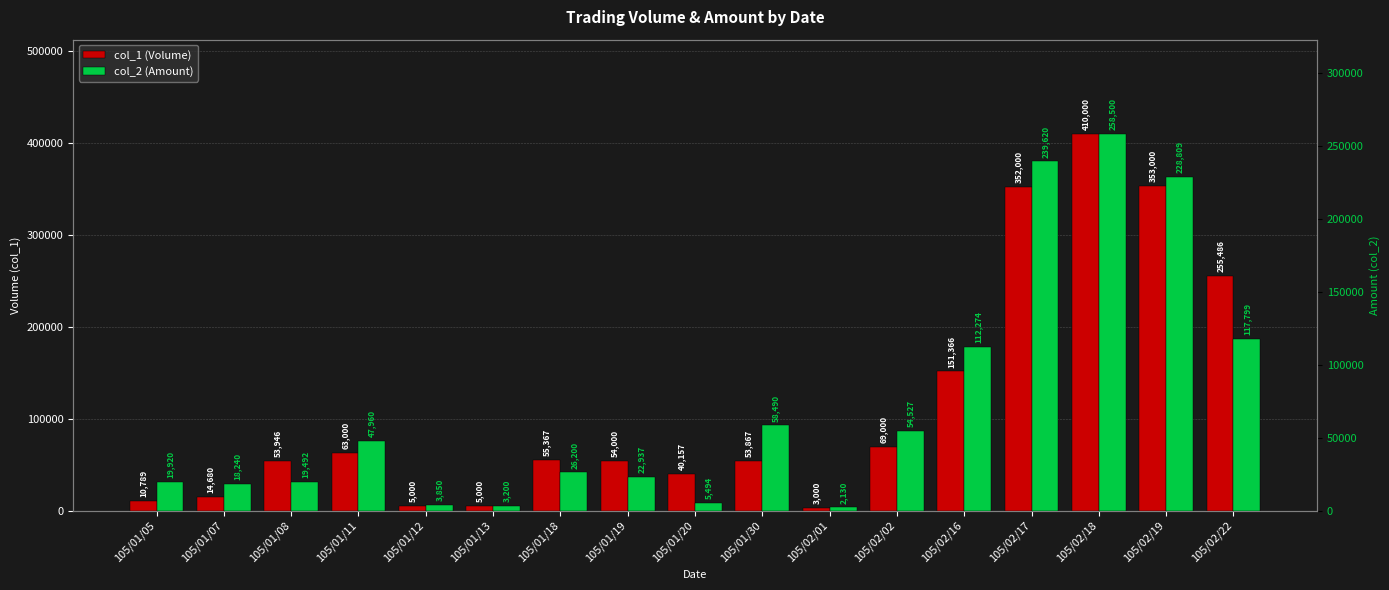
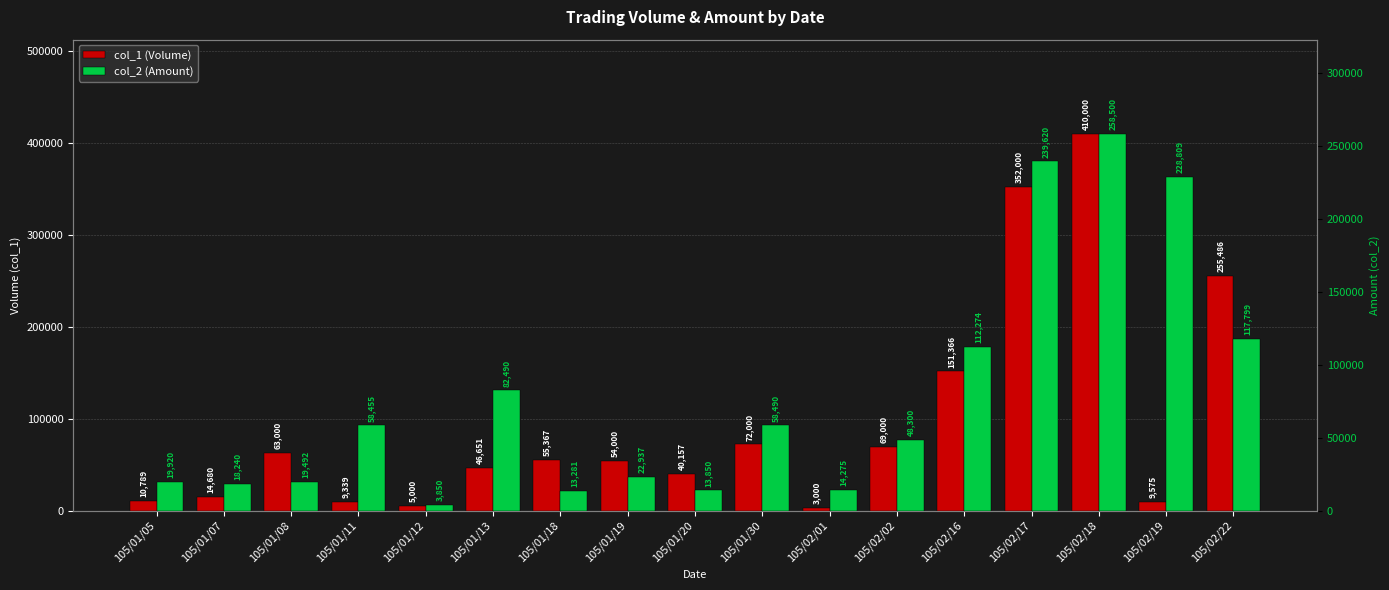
col_1 (Volume), 105/01/08: 53,946 -> 63,000
col_1 (Volume), 105/01/11: 63,000 -> 9,339
col_1 (Volume), 105/01/13: 5,000 -> 46,651
col_1 (Volume), 105/01/30: 53,867 -> 72,000
col_1 (Volume), 105/02/19: 353,000 -> 9,575
col_2 (Amount), 105/01/11: 47,960 -> 58,455
col_2 (Amount), 105/01/13: 3,200 -> 82,490
col_2 (Amount), 105/01/18: 26,200 -> 13,281
col_2 (Amount), 105/01/20: 5,494 -> 13,850
col_2 (Amount), 105/02/01: 2,130 -> 14,275
col_2 (Amount), 105/02/02: 54,527 -> 48,300
